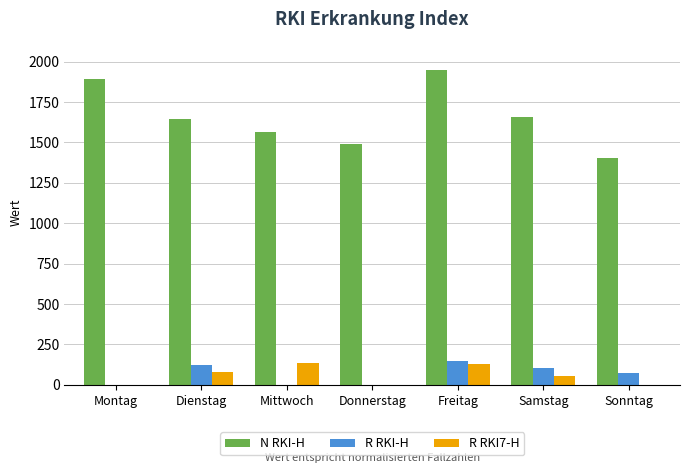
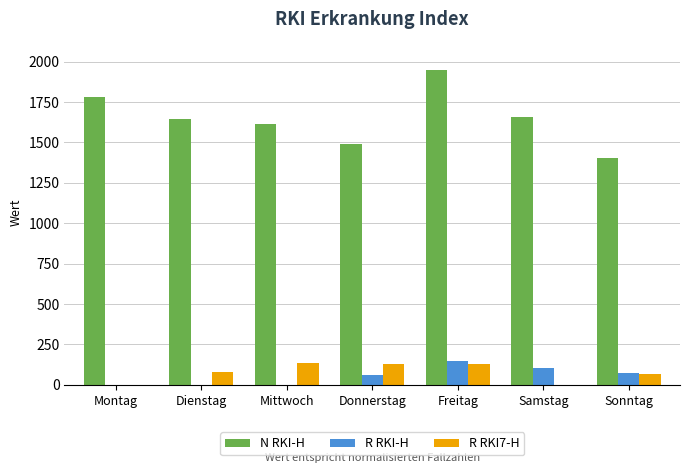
N RKI-H, Montag: 1890 -> 1780
R RKI-H, Dienstag: 120 -> 0
N RKI-H, Mittwoch: 1560 -> 1620
R RKI-H, Donnerstag: 0 -> 60
R RKI7-H, Donnerstag: 0 -> 130
R RKI7-H, Samstag: 50 -> 0
R RKI7-H, Sonntag: 0 -> 70
